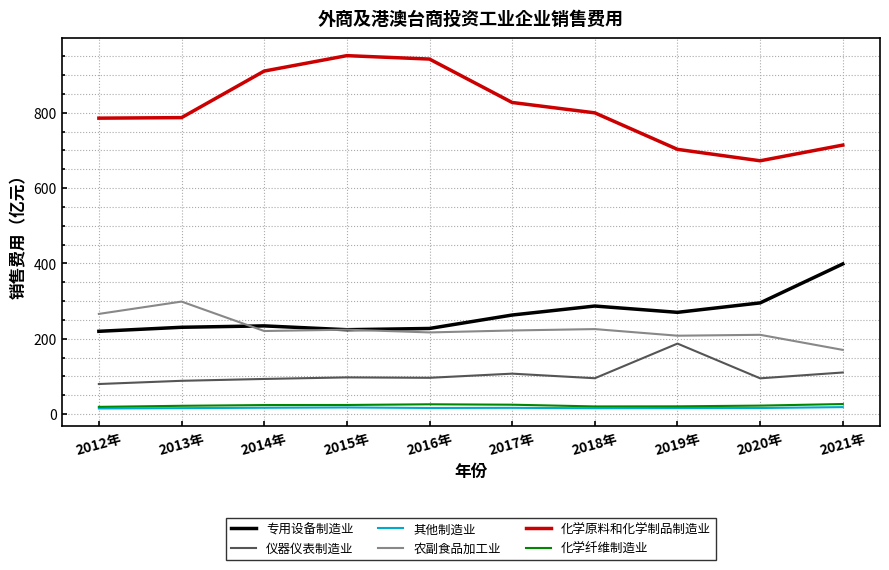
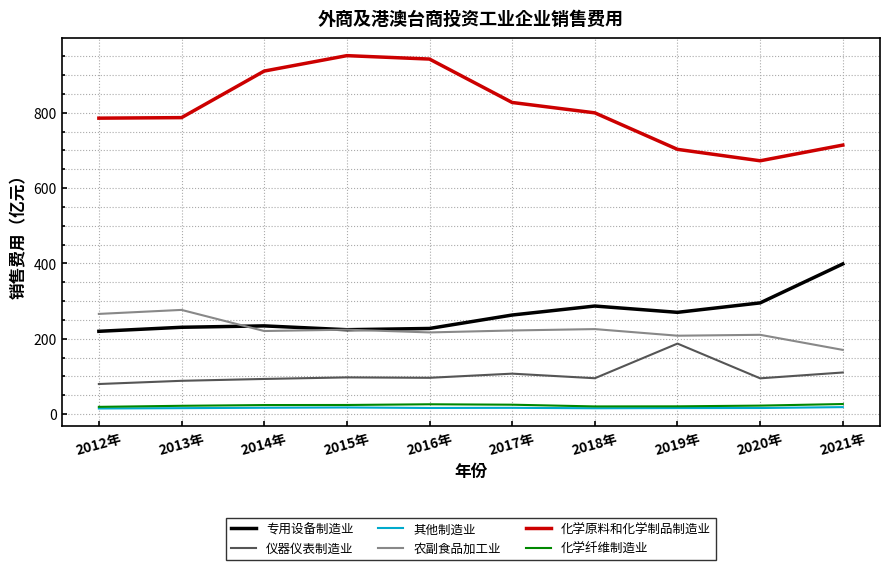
农副食品加工业, 2013年: 300 -> 280
